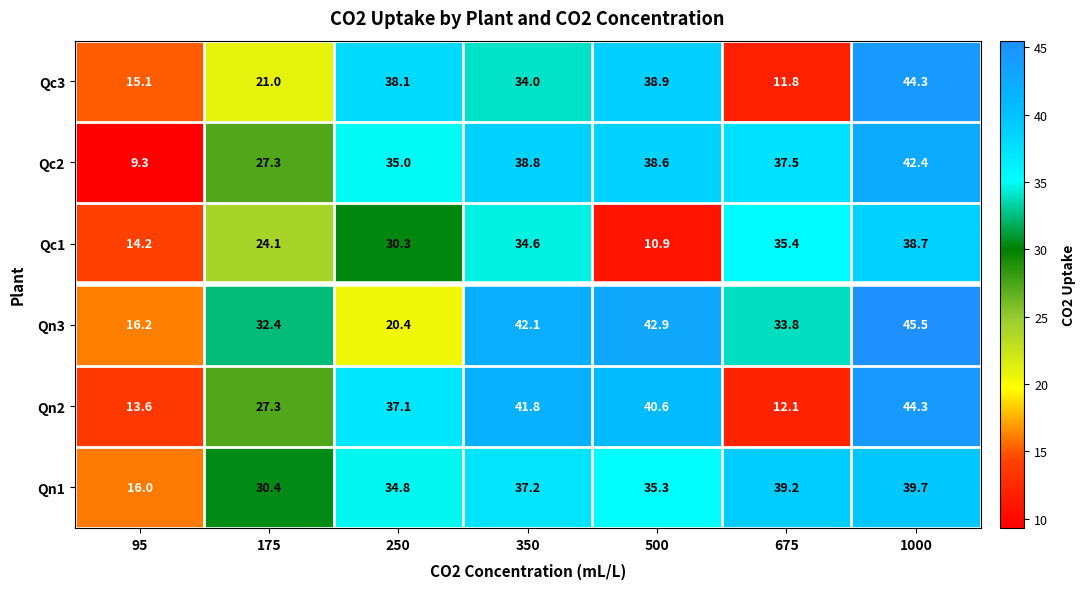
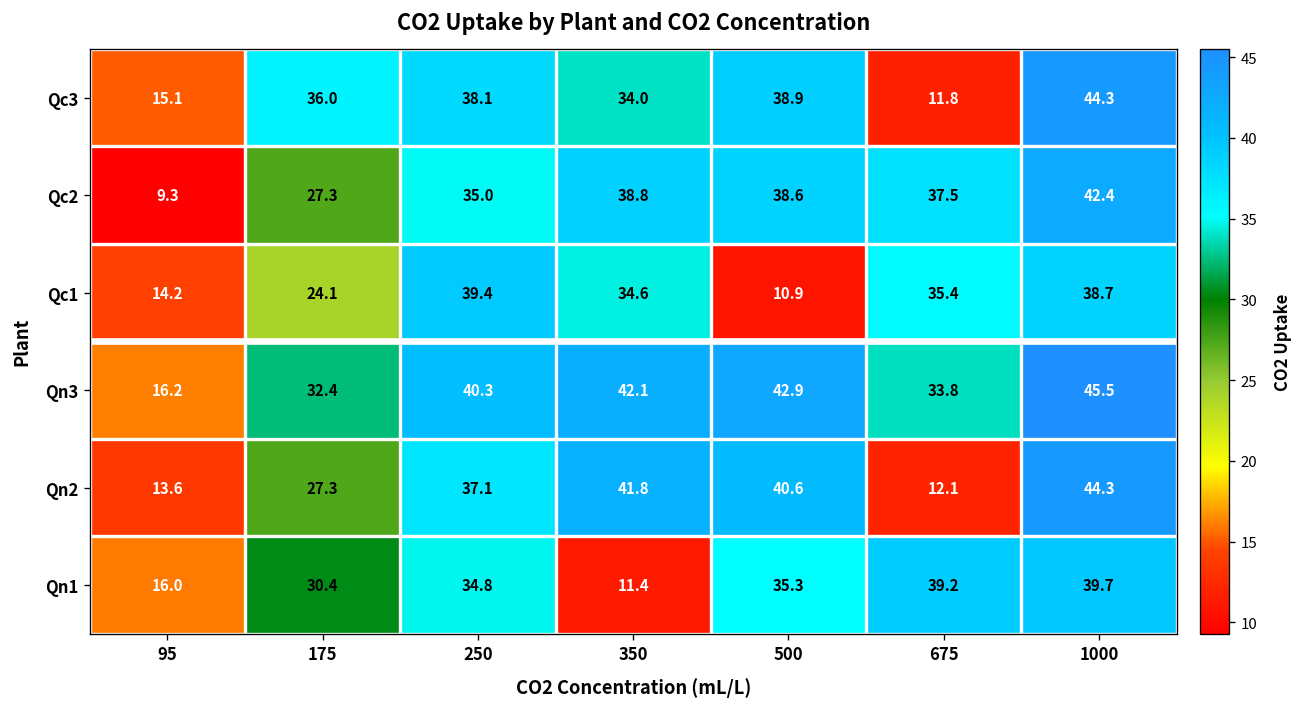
Qc3, 175: 21.0 -> 36.0
Qc1, 250: 30.3 -> 39.4
Qn3, 250: 20.4 -> 40.3
Qn1, 350: 37.2 -> 11.4
